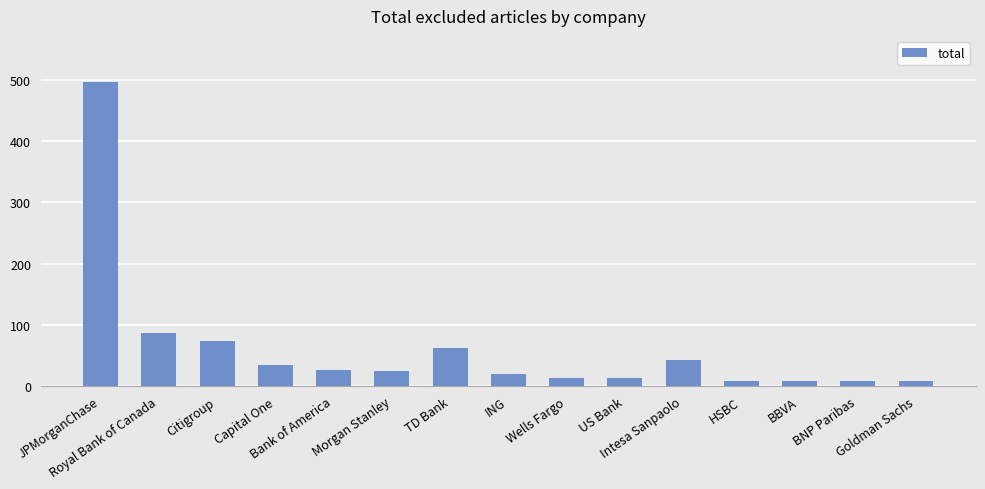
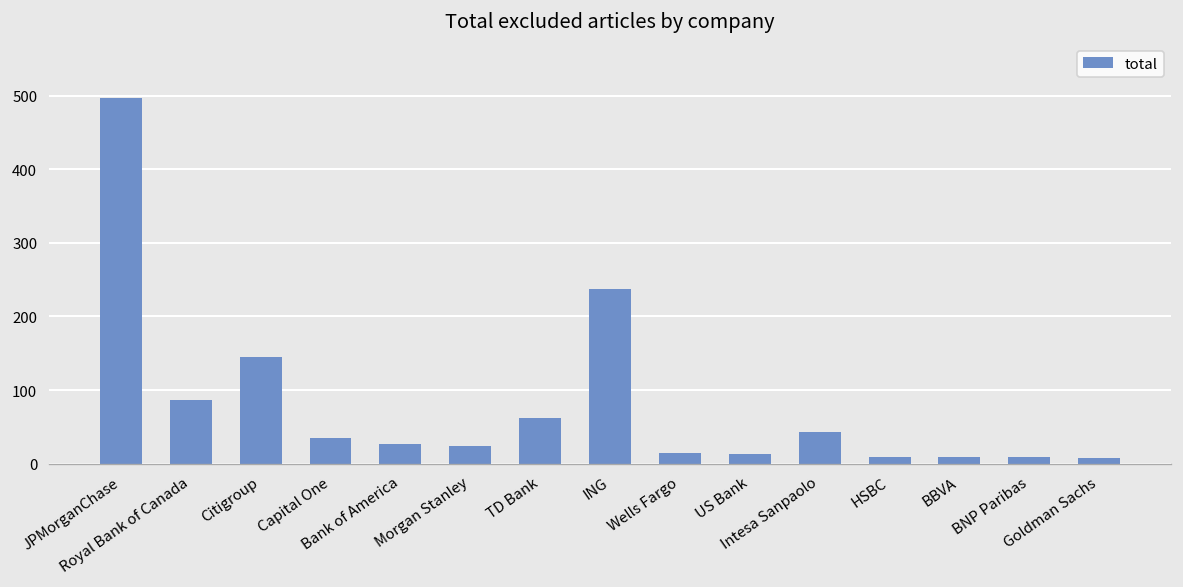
Citigroup: 70 -> 150
ING: 20 -> 240
